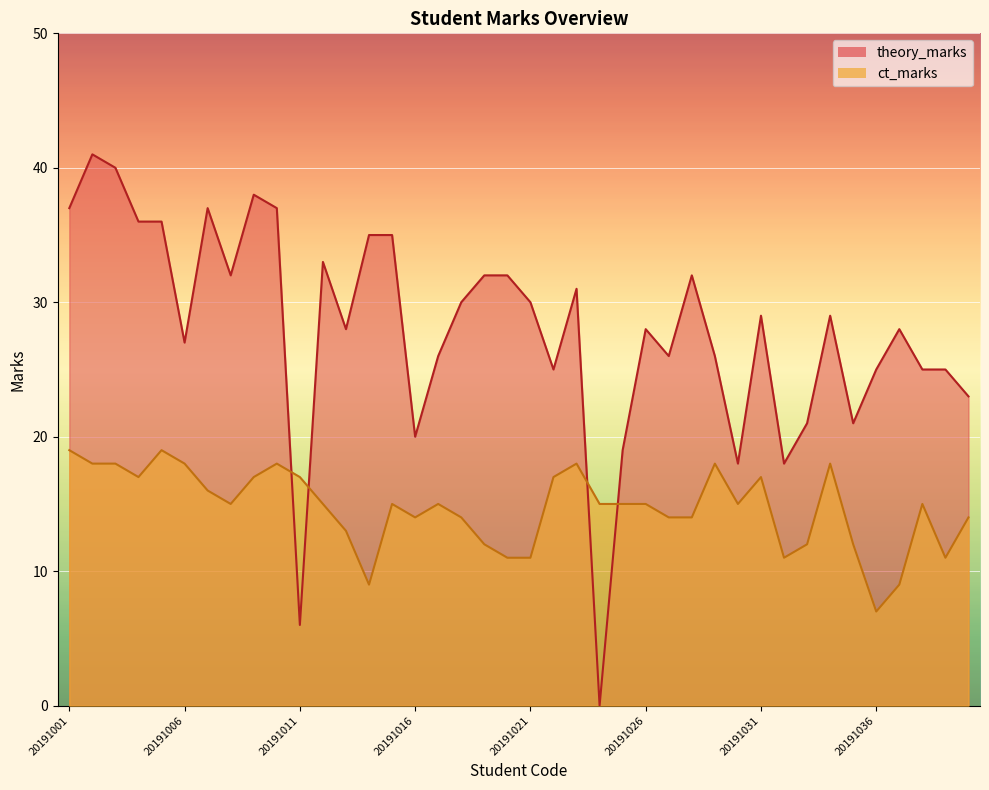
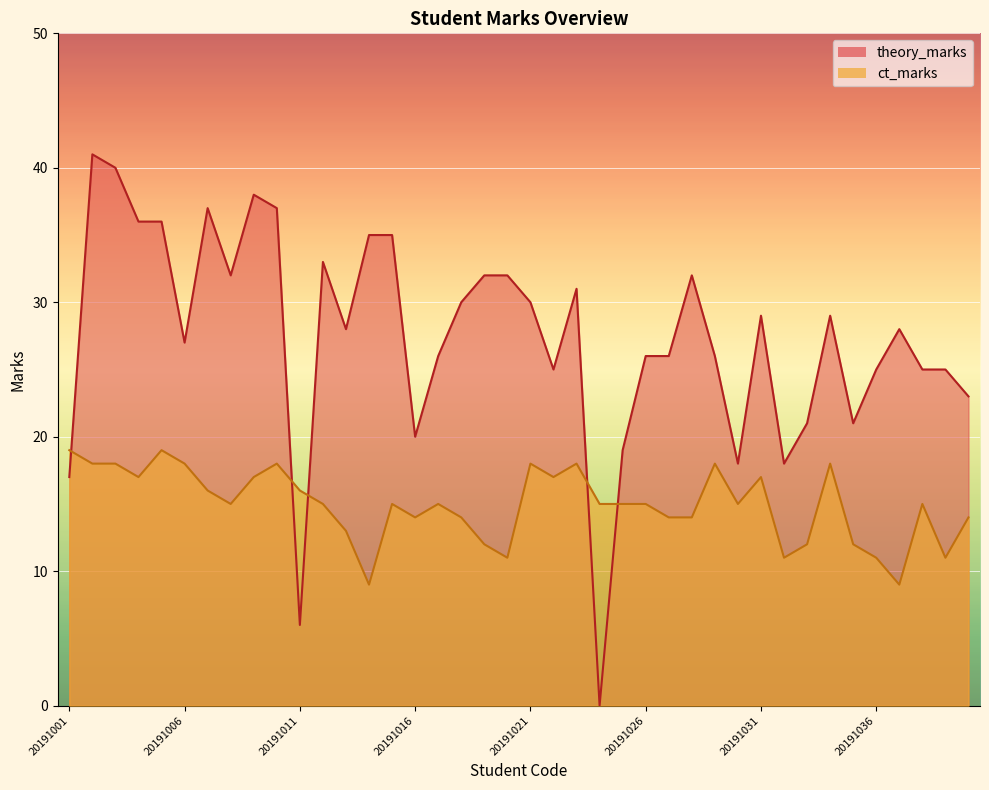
theory_marks, 20191001: 37 -> 17
ct_marks, 20191011: 17 -> 16
ct_marks, 20191021: 11 -> 18
theory_marks, 20191026: 28 -> 26
ct_marks, 20191036: 7 -> 11
